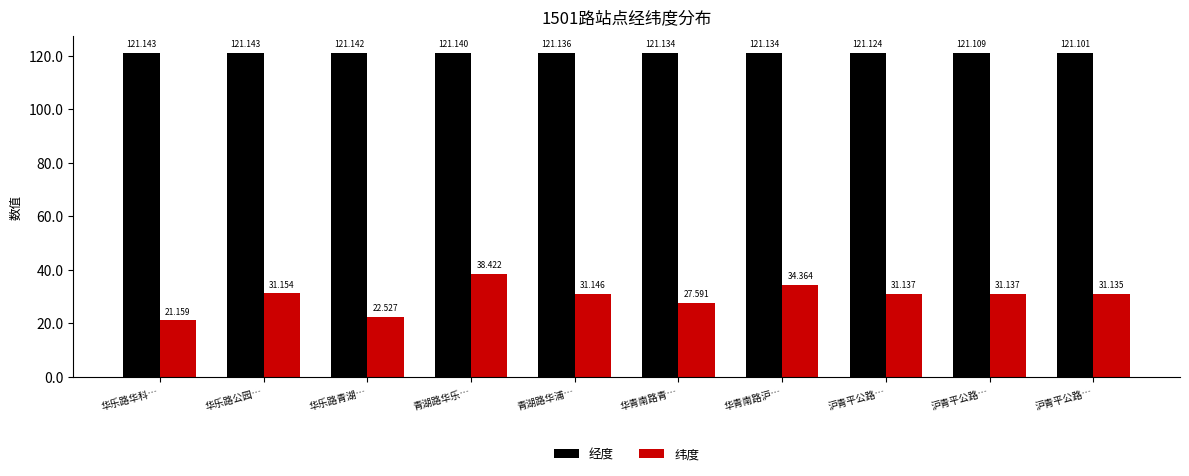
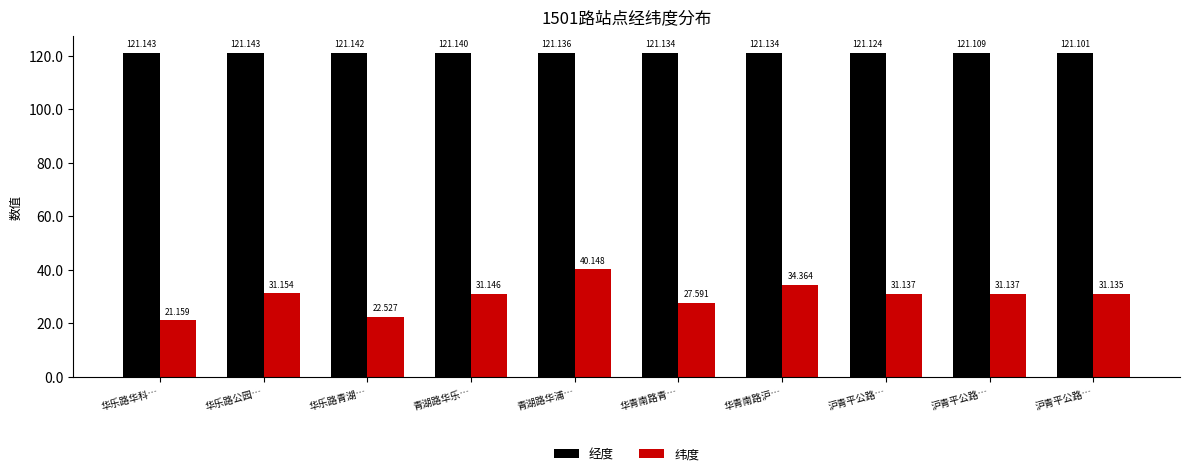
纬度, 青湖路华乐…: 38.422 -> 31.146
纬度, 青湖路华浦…: 31.146 -> 40.148
